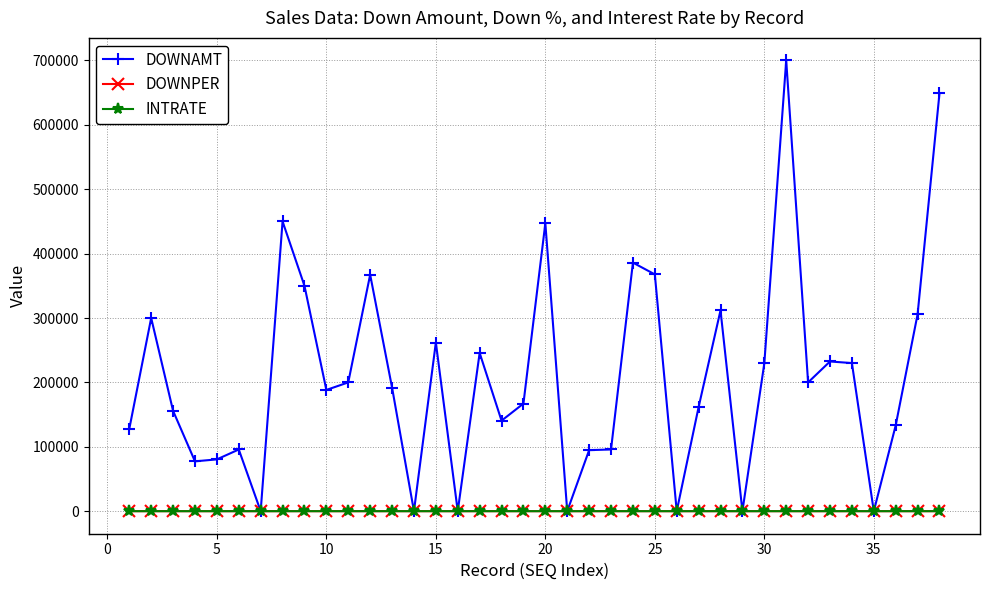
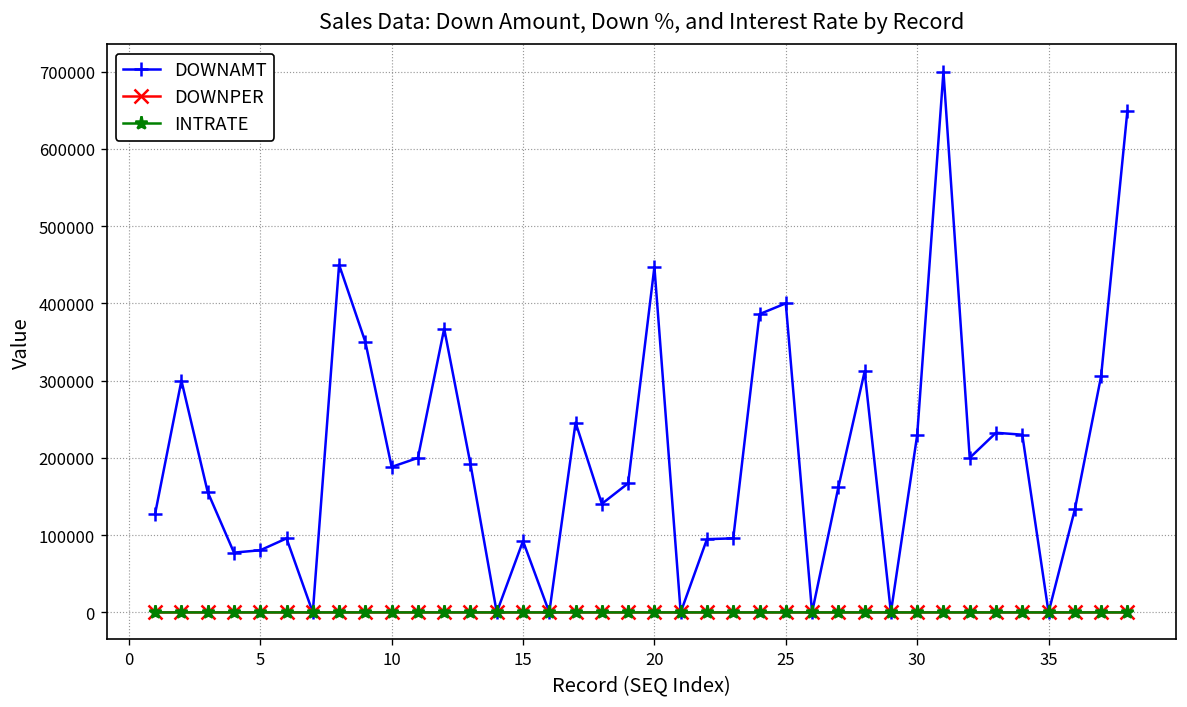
DOWNAMT, 15: 260000 -> 90000
DOWNAMT, 25: 370000 -> 400000
